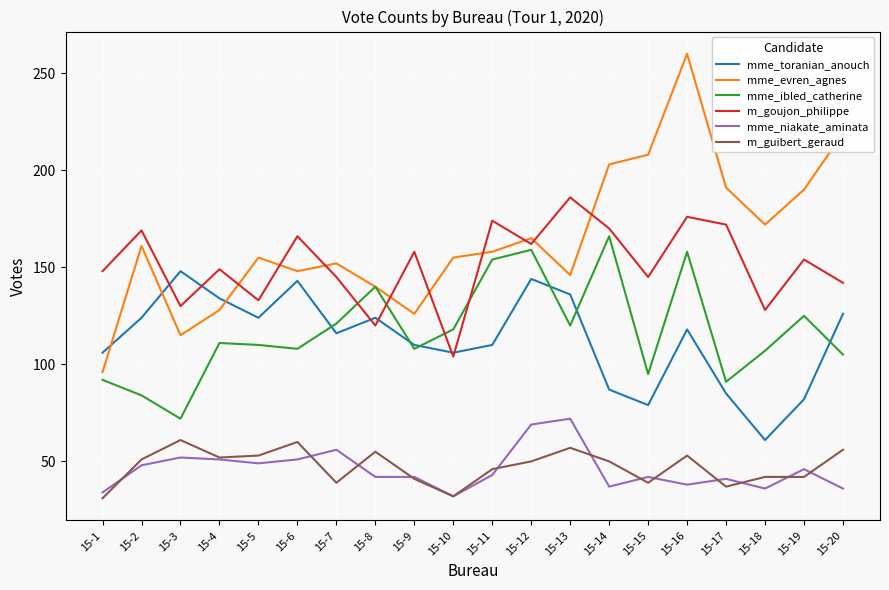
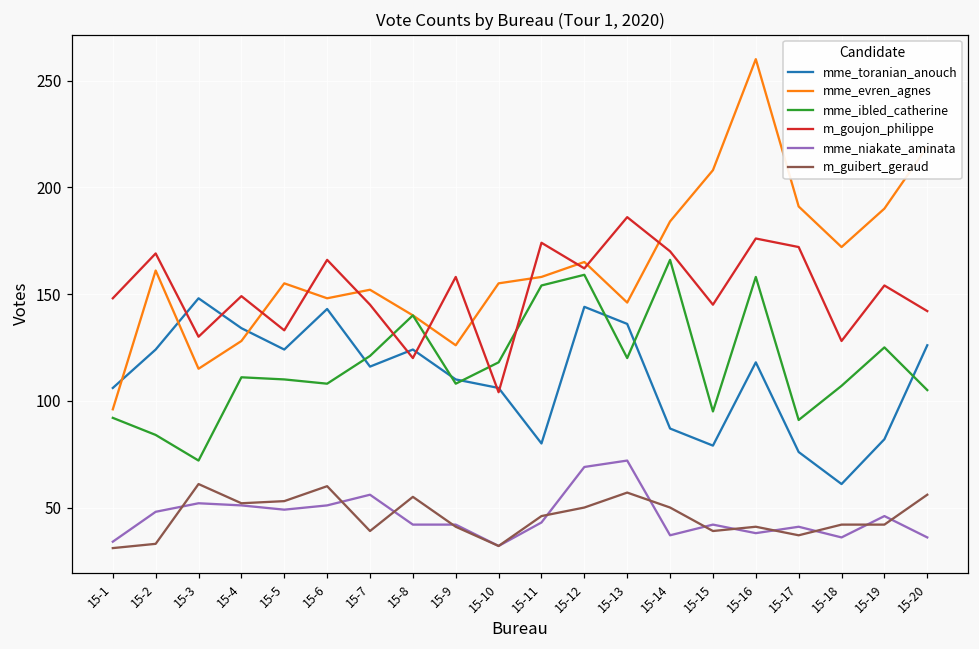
m_guibert_geraud, 15-2: 51 -> 33
mme_toranian_anouch, 15-11: 110 -> 80
mme_evren_agnes, 15-14: 203 -> 184
m_guibert_geraud, 15-16: 53 -> 41
mme_toranian_anouch, 15-17: 85 -> 76
